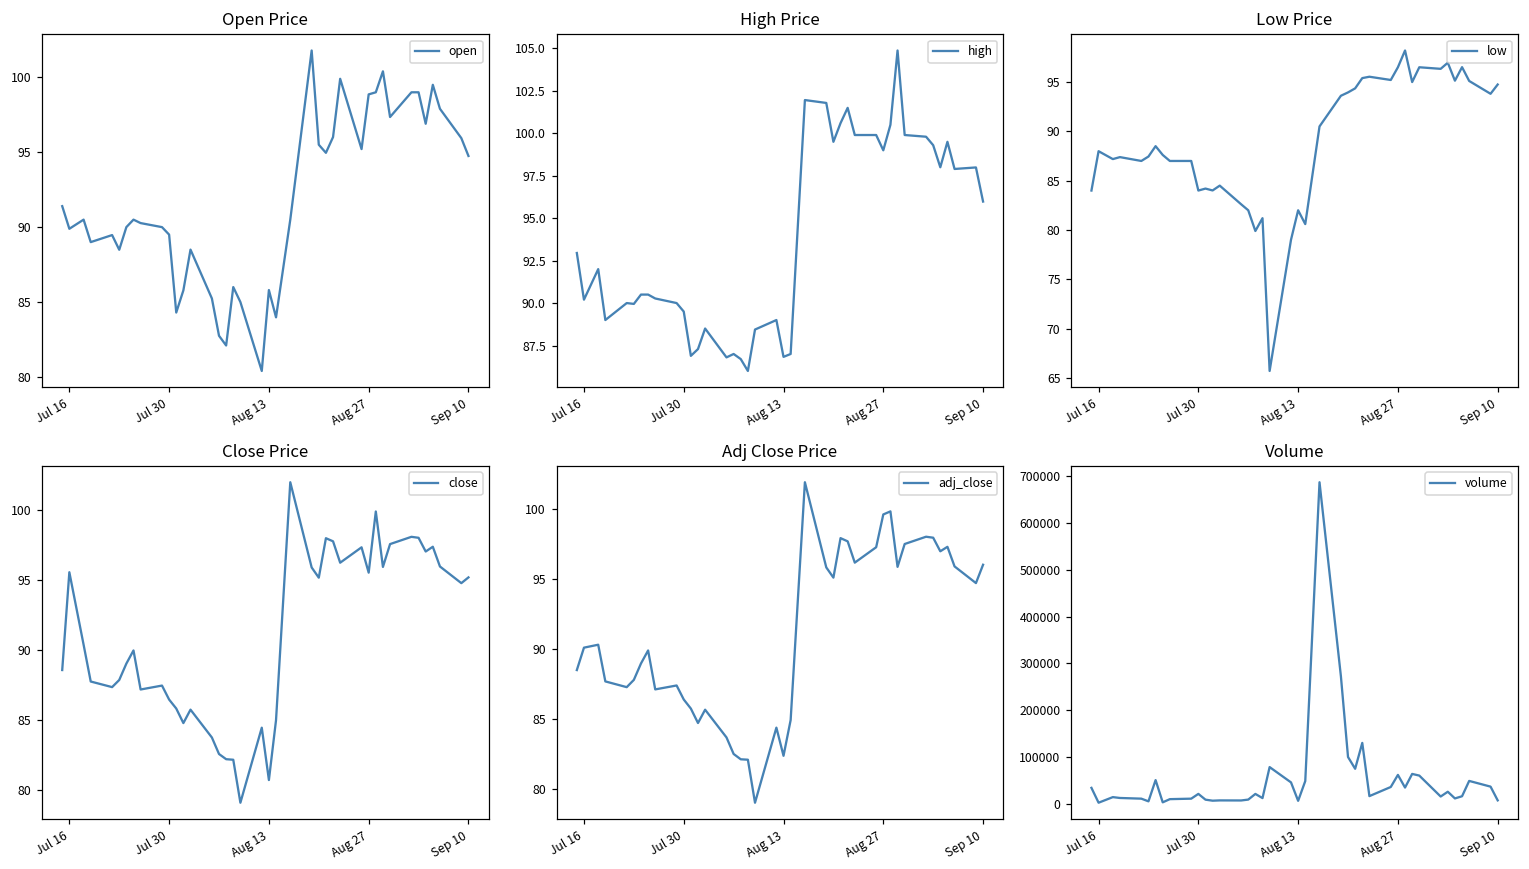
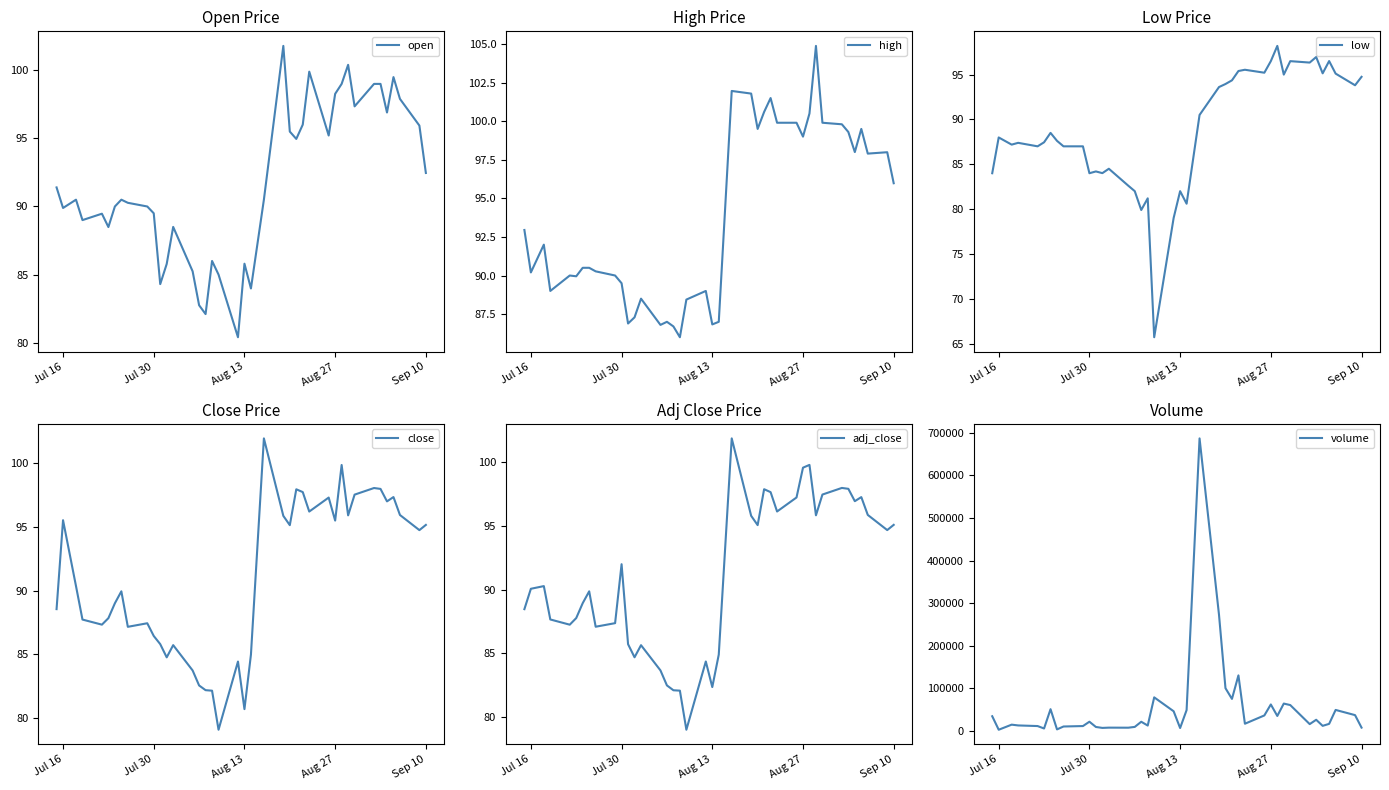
Open Price, Aug 27: 98.9 -> 98.3
Open Price, Sep 10: 94.8 -> 92.5
Adj Close Price, Jul 30: 86.4 -> 92.0
Adj Close Price, Sep 10: 96.0 -> 95.1
